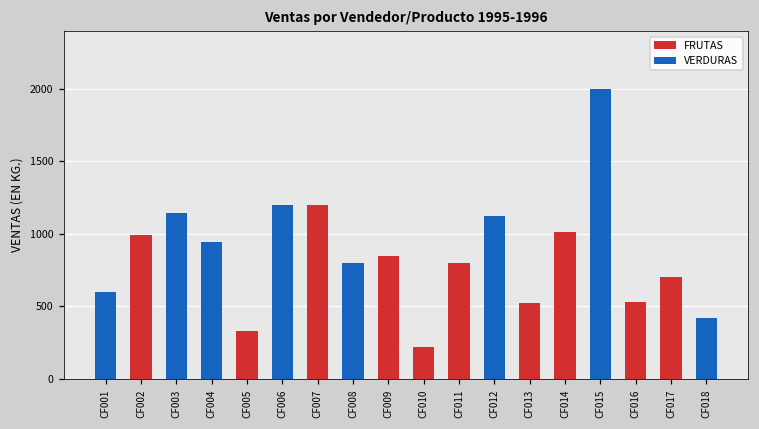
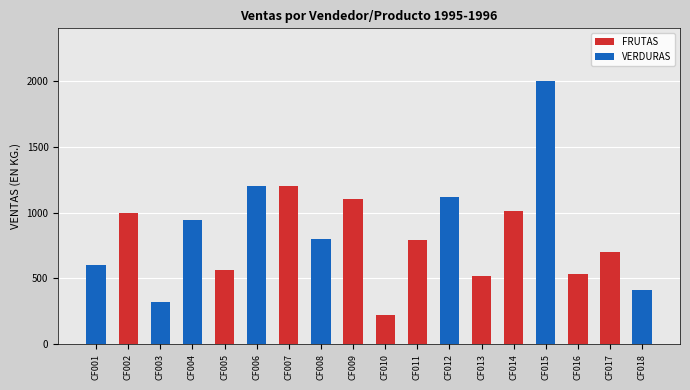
VERDURAS, CF003: 1140 -> 320
FRUTAS, CF005: 330 -> 560
FRUTAS, CF009: 850 -> 1100
